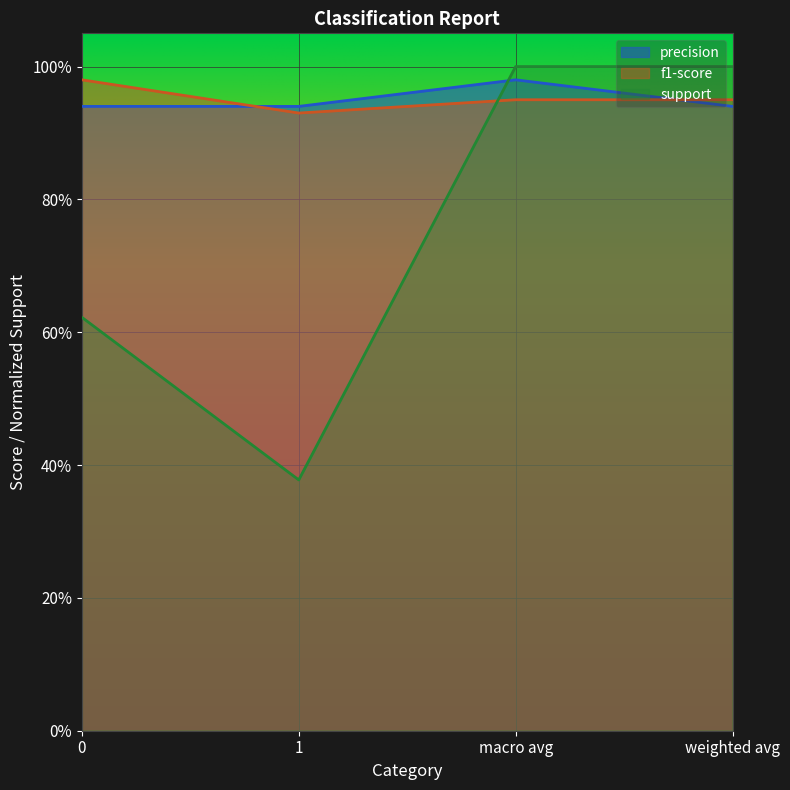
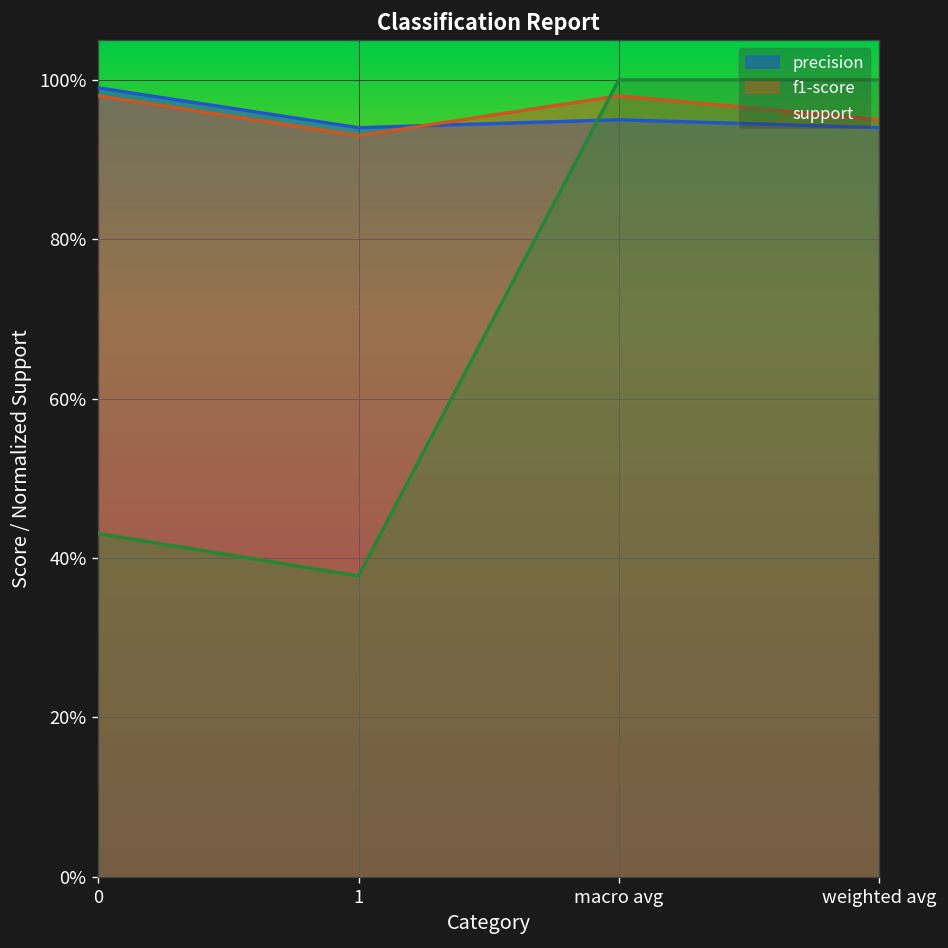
precision, 0: 94% -> 99%
support, 0: 62% -> 43%
precision, macro avg: 98% -> 95%
f1-score, macro avg: 95% -> 98%
